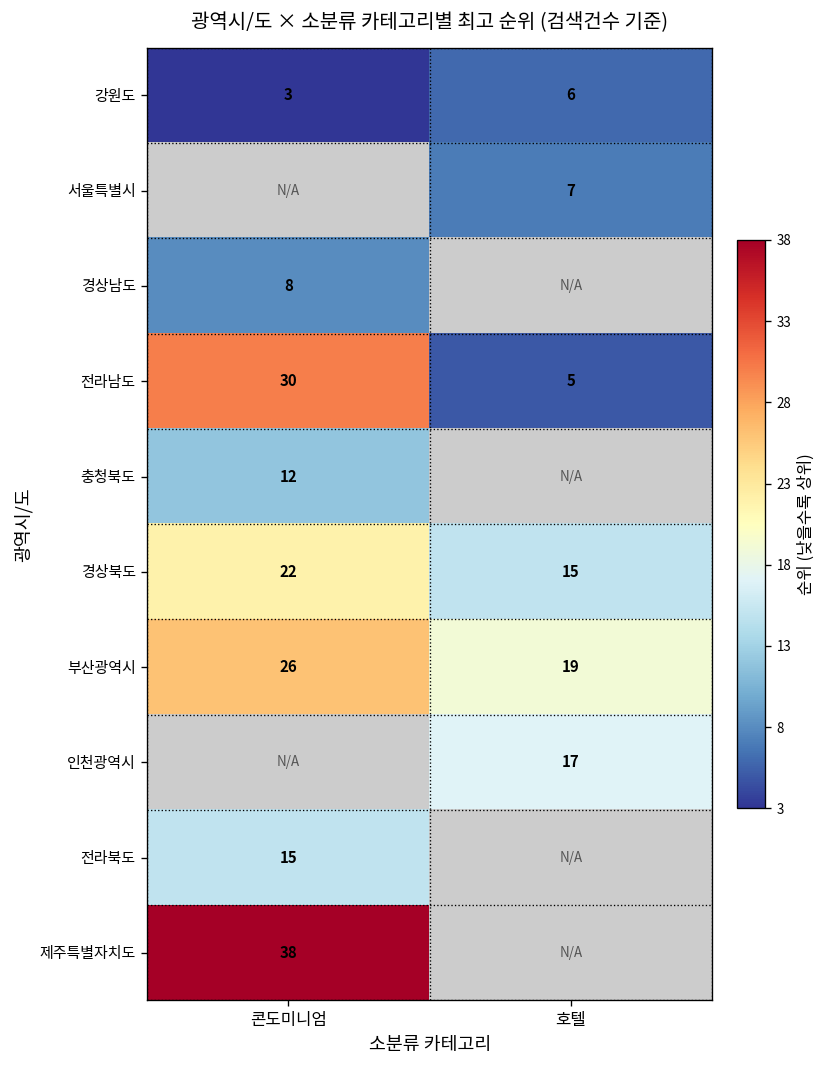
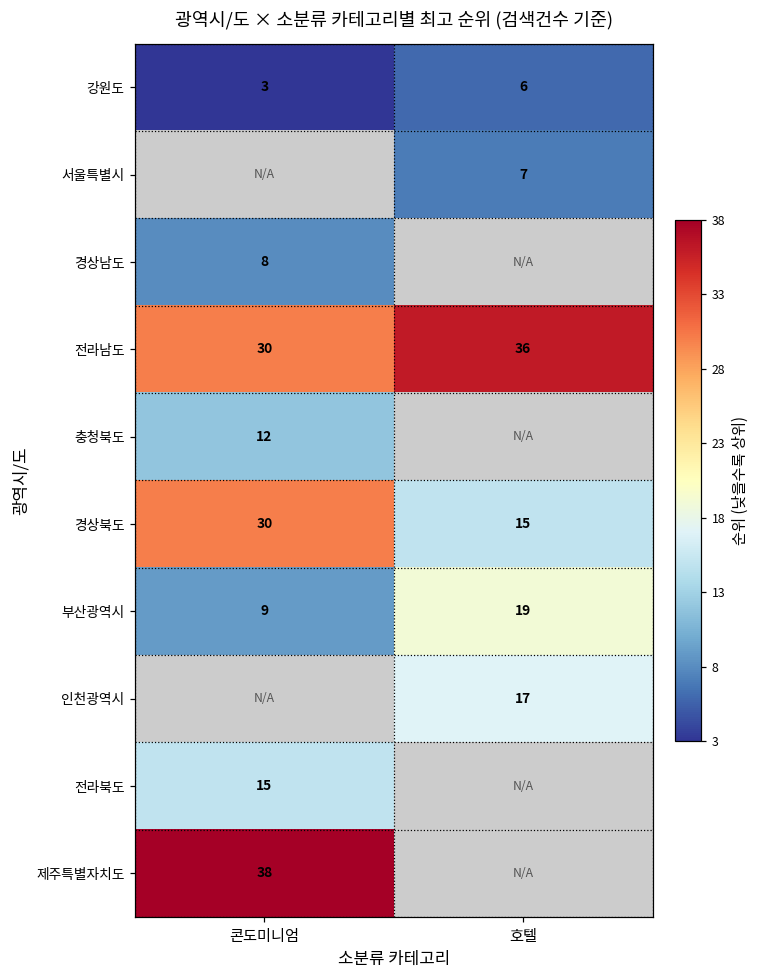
전라남도, 호텔: 5 -> 36
경상북도, 콘도미니엄: 22 -> 30
부산광역시, 콘도미니엄: 26 -> 9
